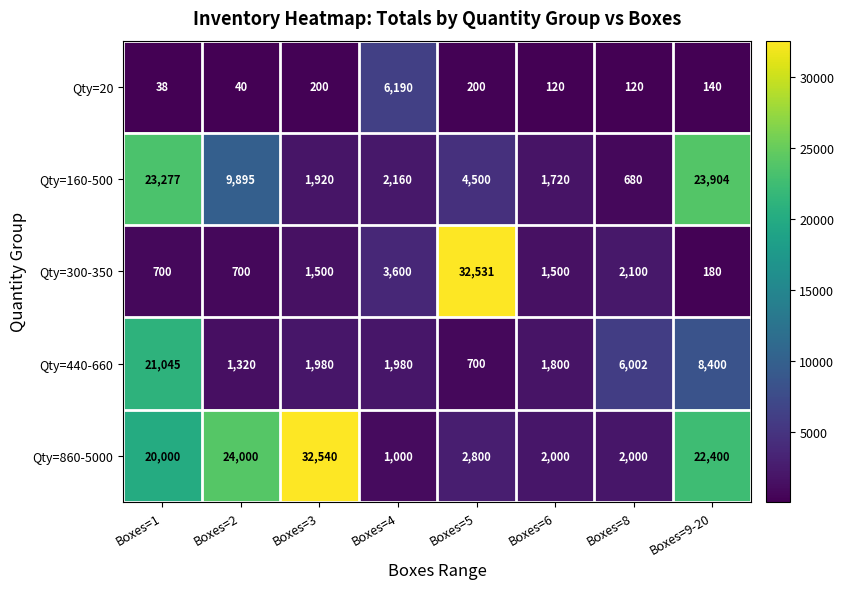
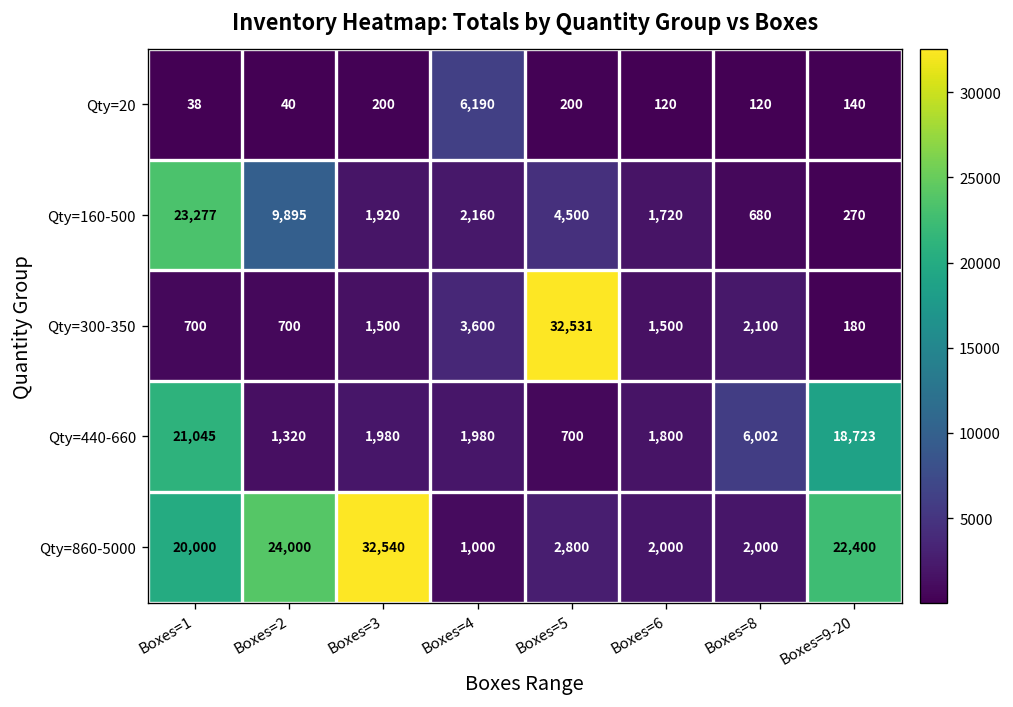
Qty=160-500, Boxes=9-20: 23,904 -> 270
Qty=440-660, Boxes=9-20: 8,400 -> 18,723
